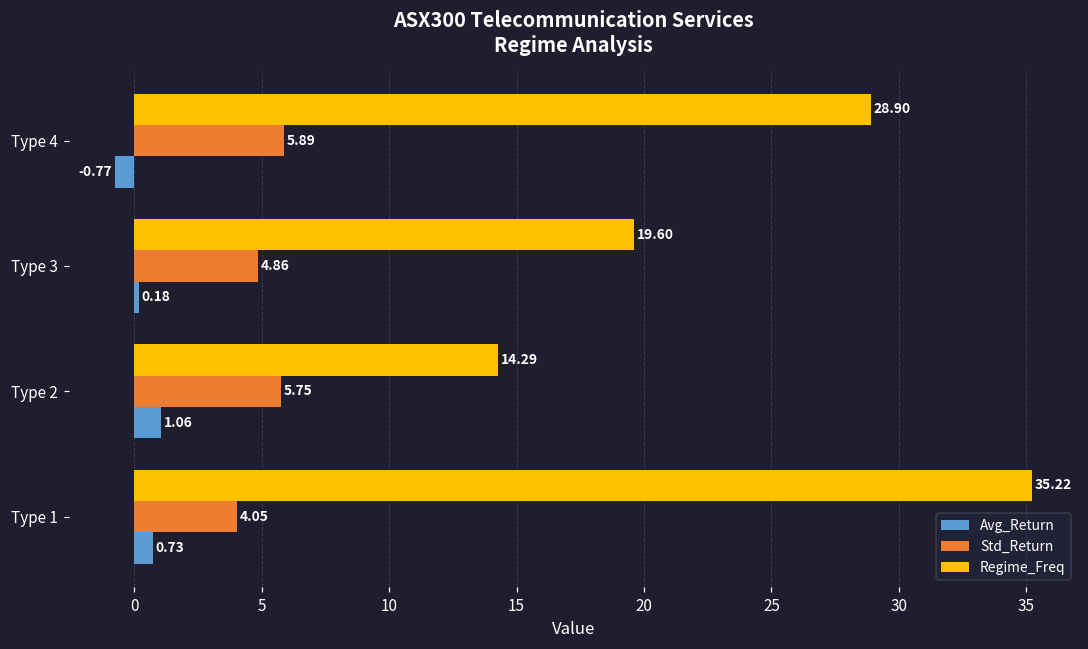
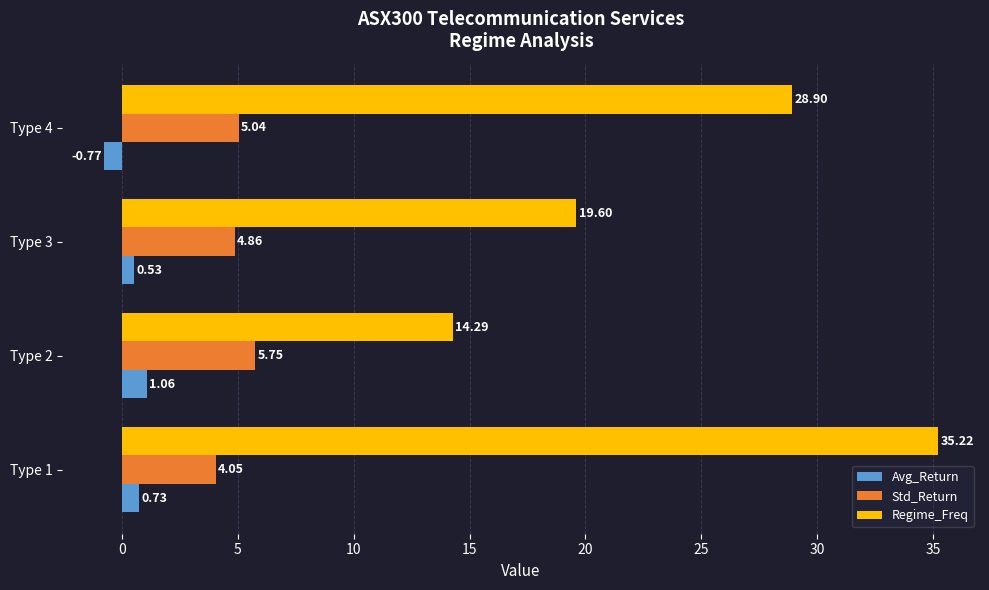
Std_Return, Type 4: 5.89 -> 5.04
Avg_Return, Type 3: 0.18 -> 0.53
